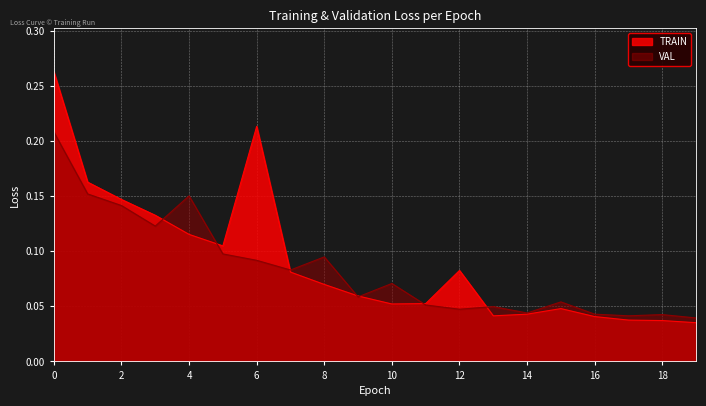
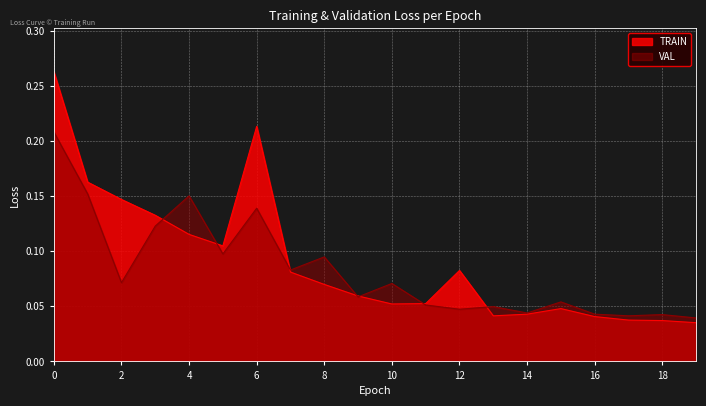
VAL, 2: 0.141 -> 0.071
VAL, 6: 0.092 -> 0.139
